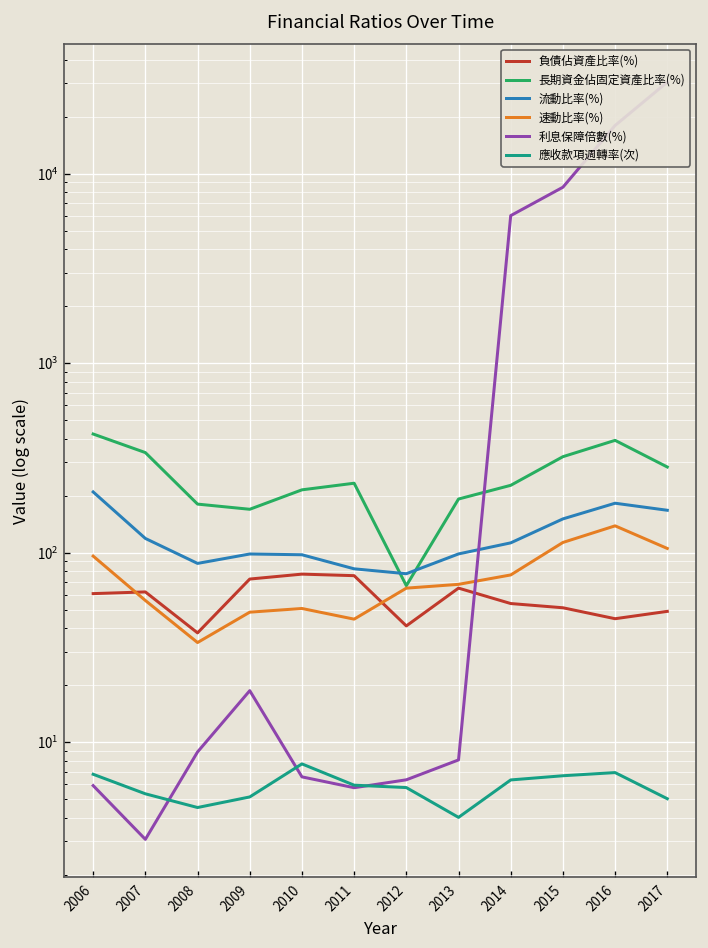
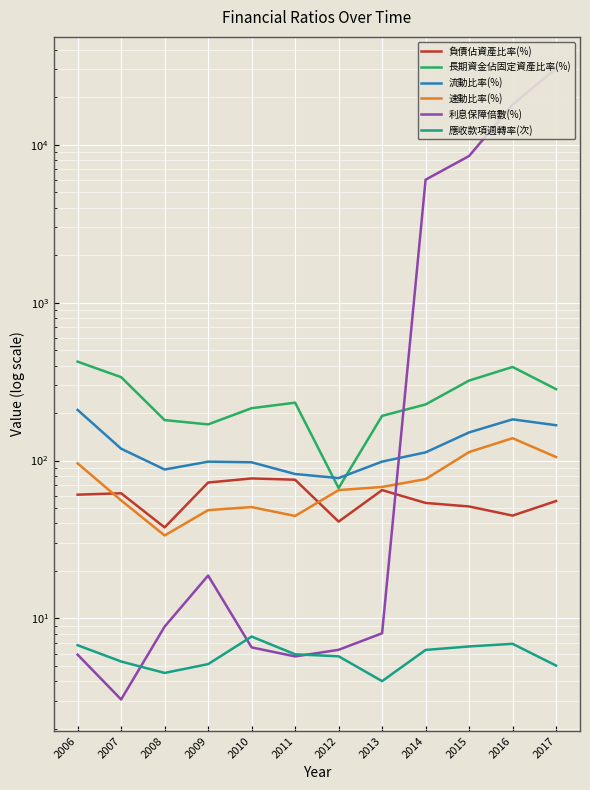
負債佔資產比率(%), 2017: 49 -> 55
